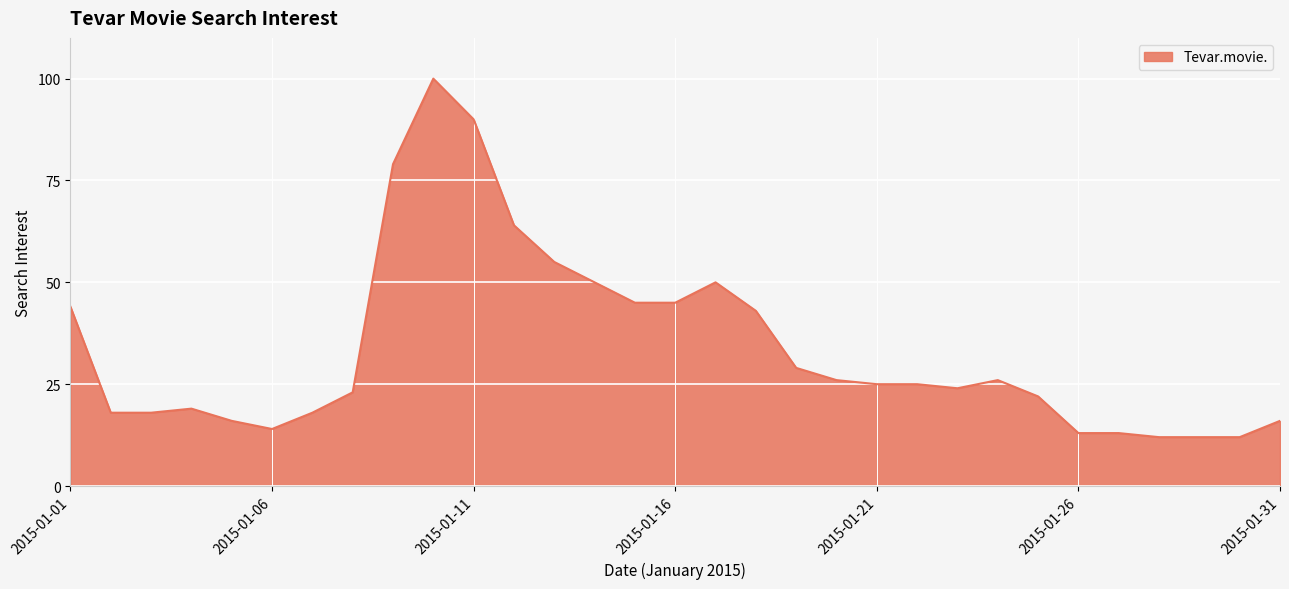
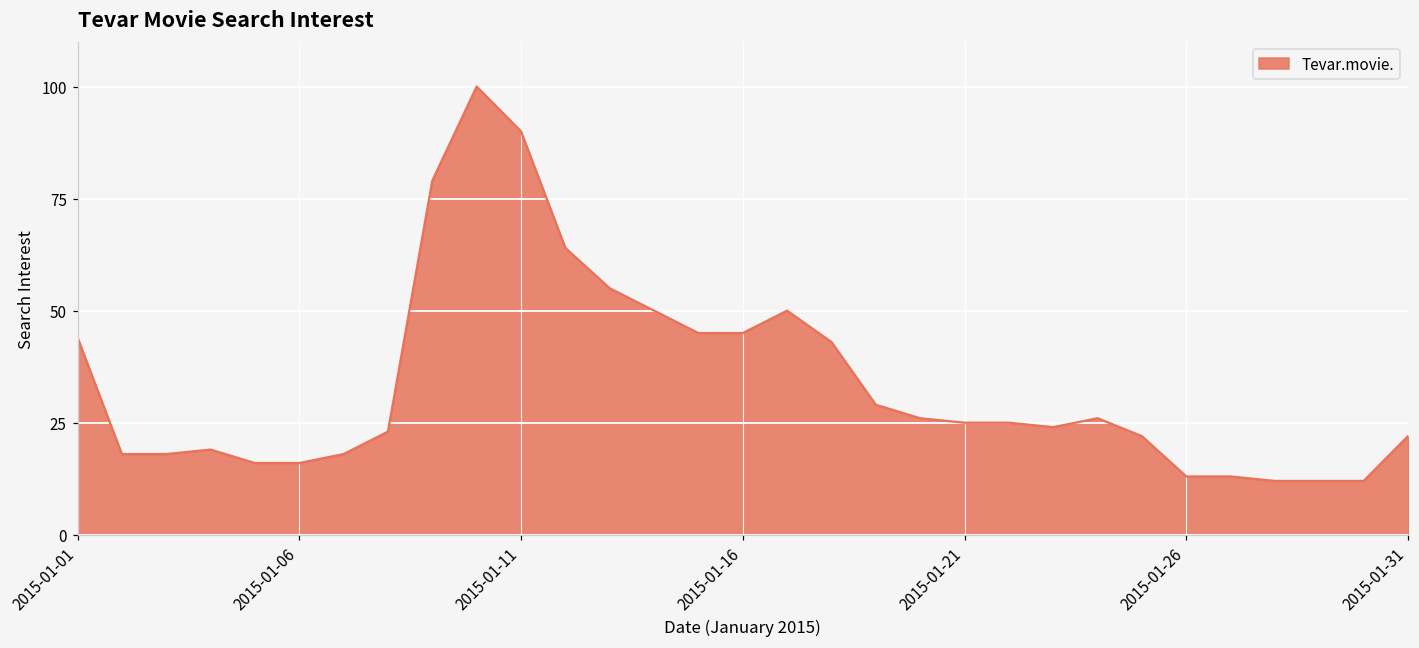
2015-01-06: 14 -> 16
2015-01-31: 16 -> 22
